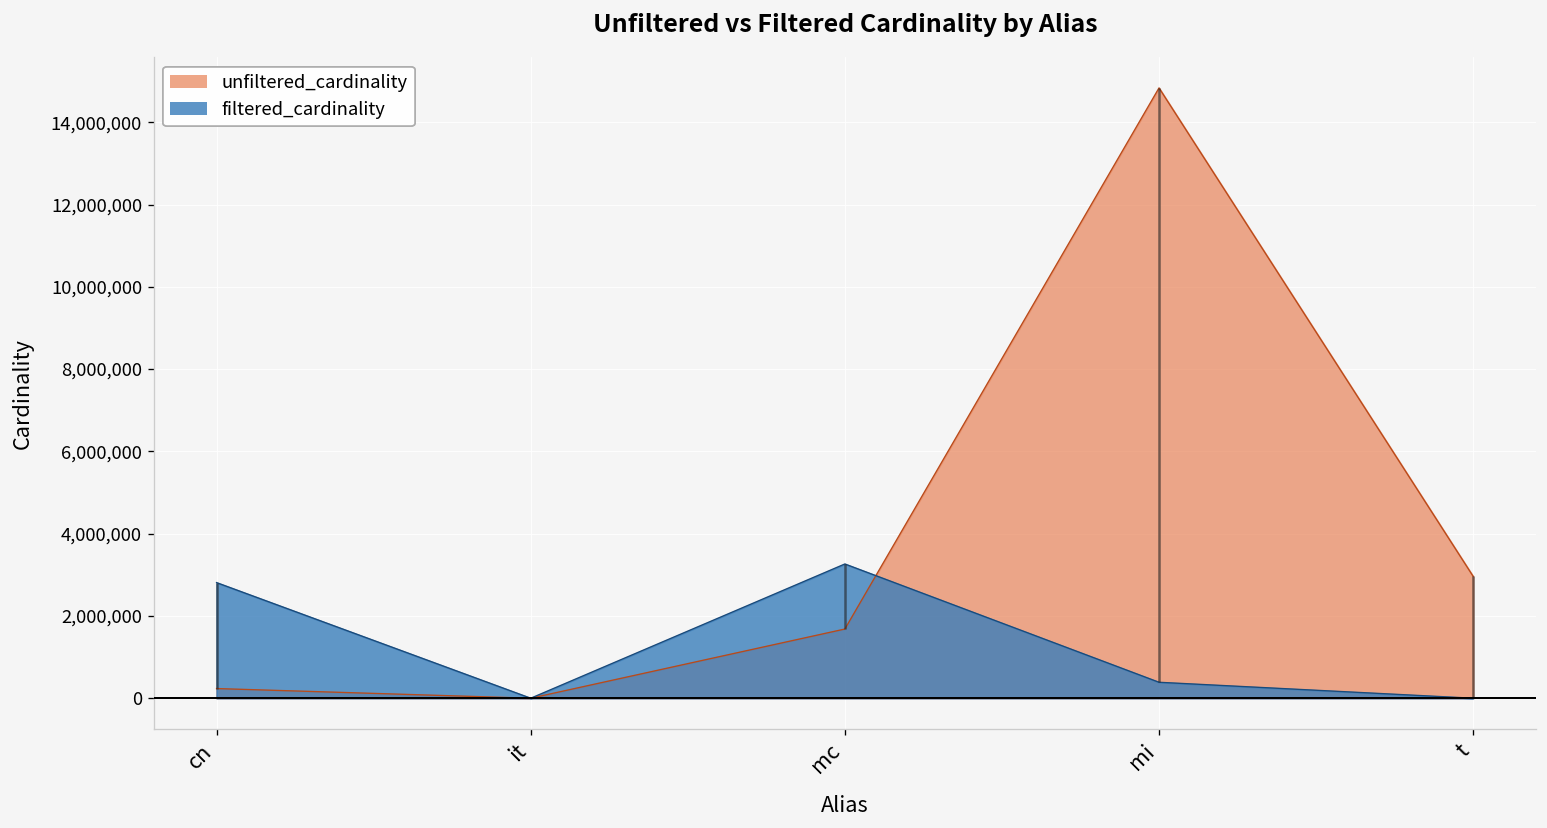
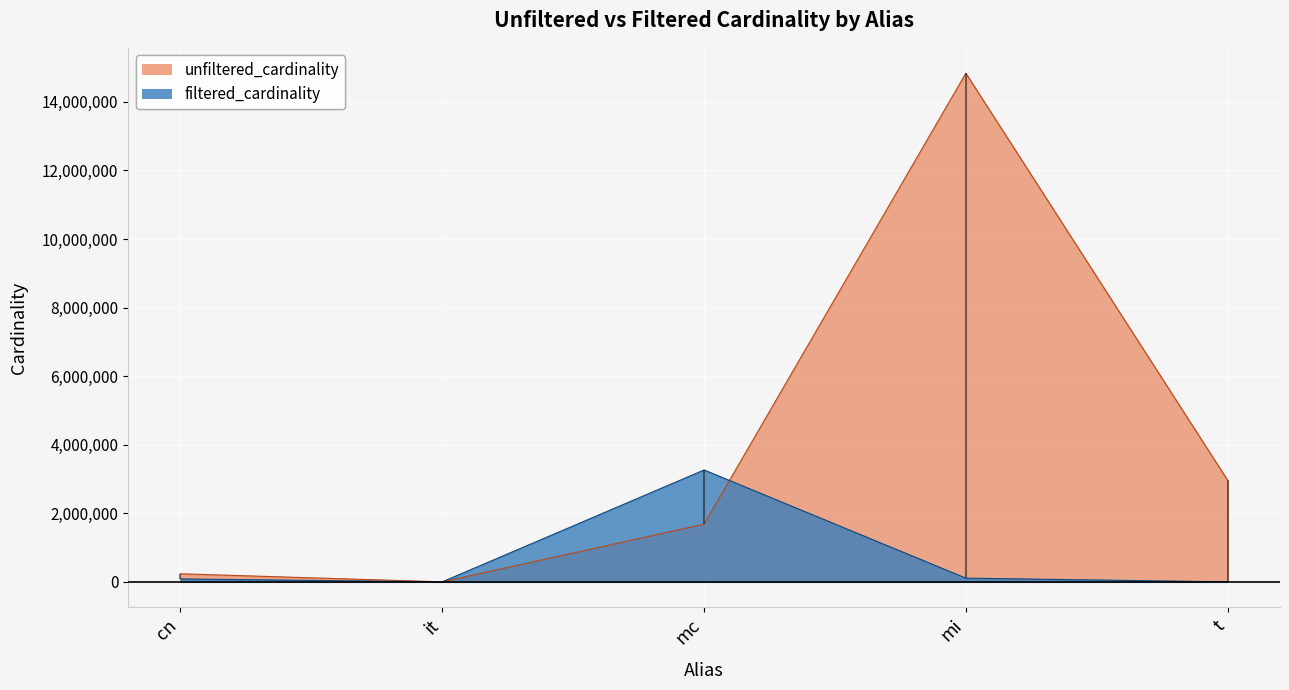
filtered_cardinality, cn: 2,800,000 -> 100,000
filtered_cardinality, mi: 400,000 -> 100,000
